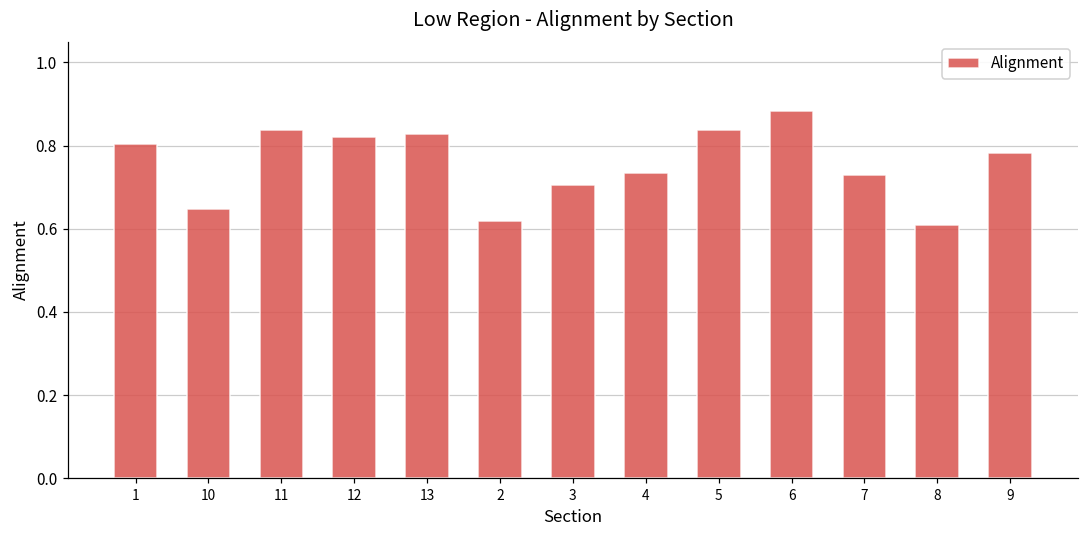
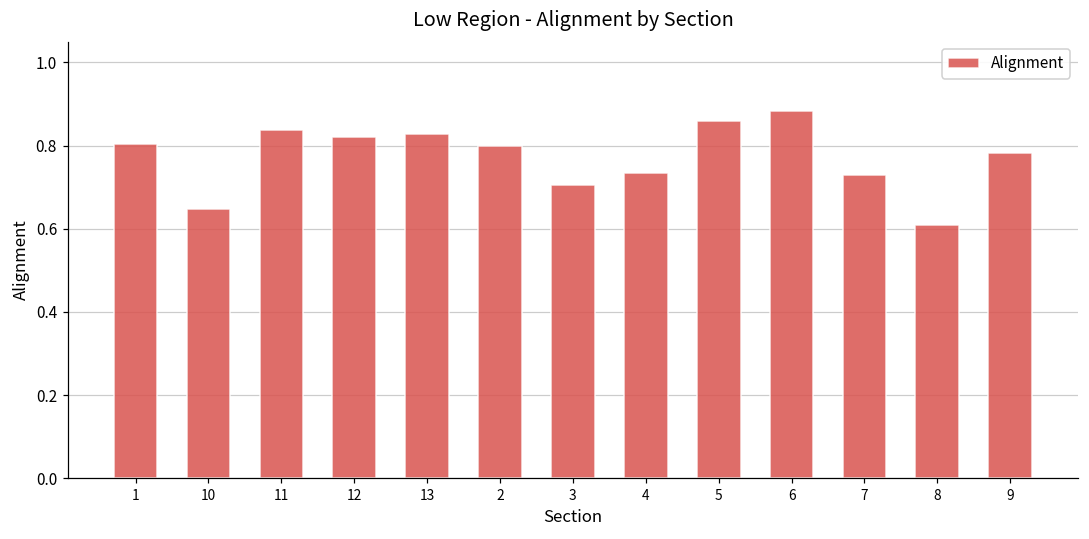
2: 0.62 -> 0.80
5: 0.84 -> 0.86
